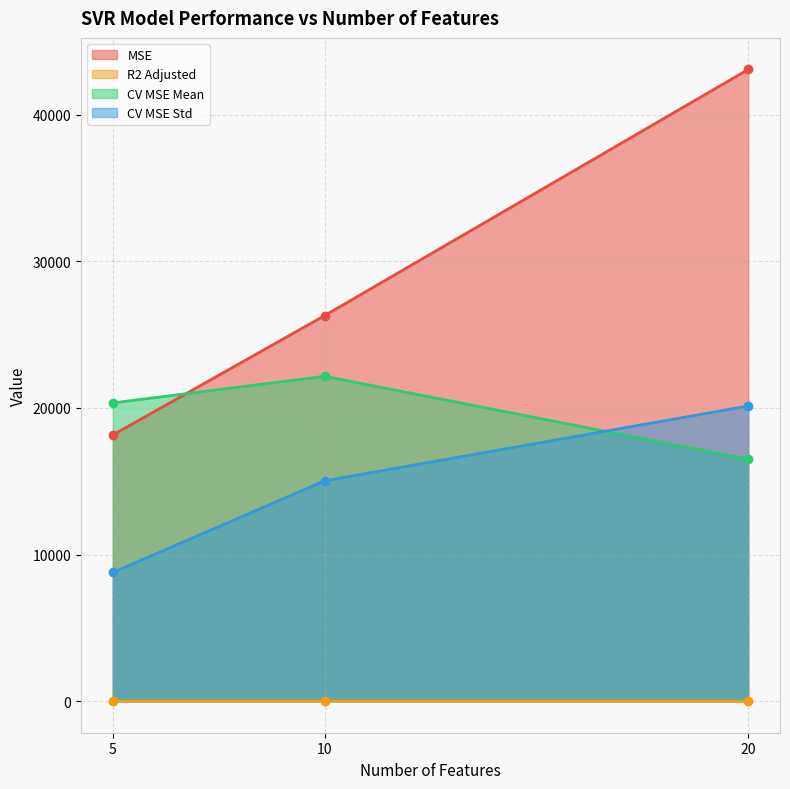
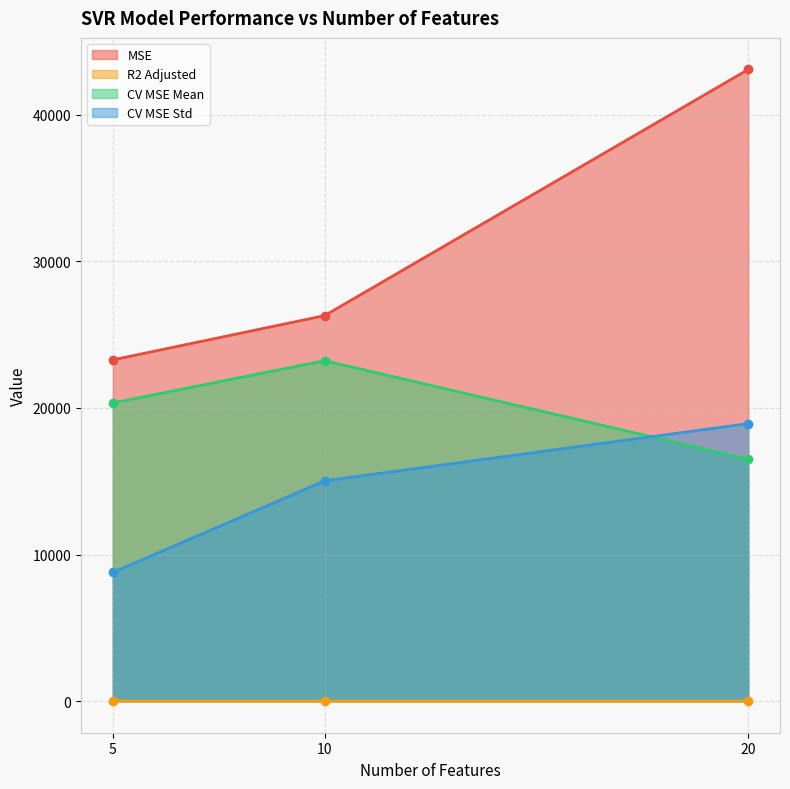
MSE, 5: 18200 -> 23300
CV MSE Mean, 10: 22200 -> 23200
CV MSE Std, 20: 20100 -> 18900
